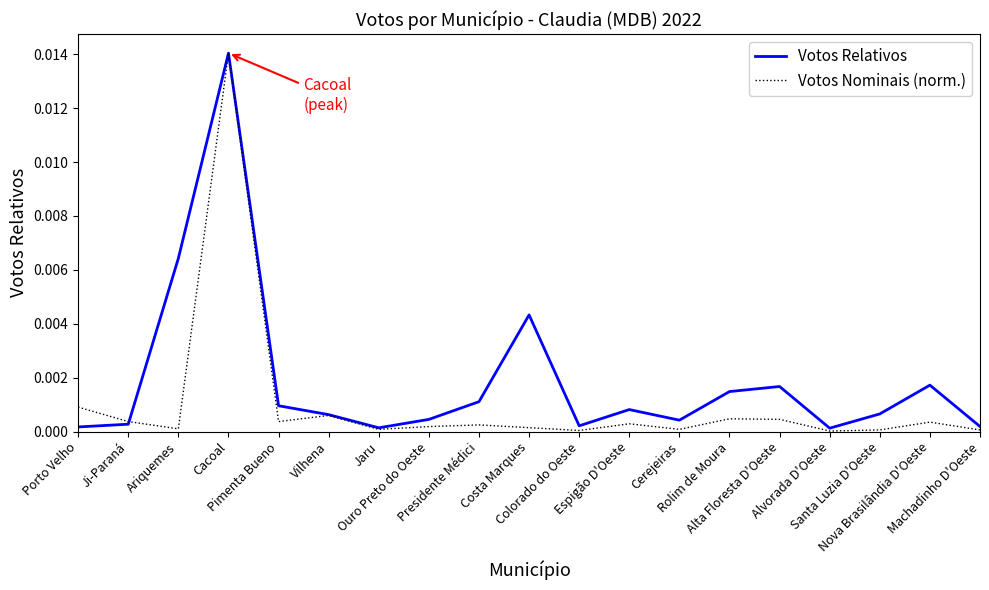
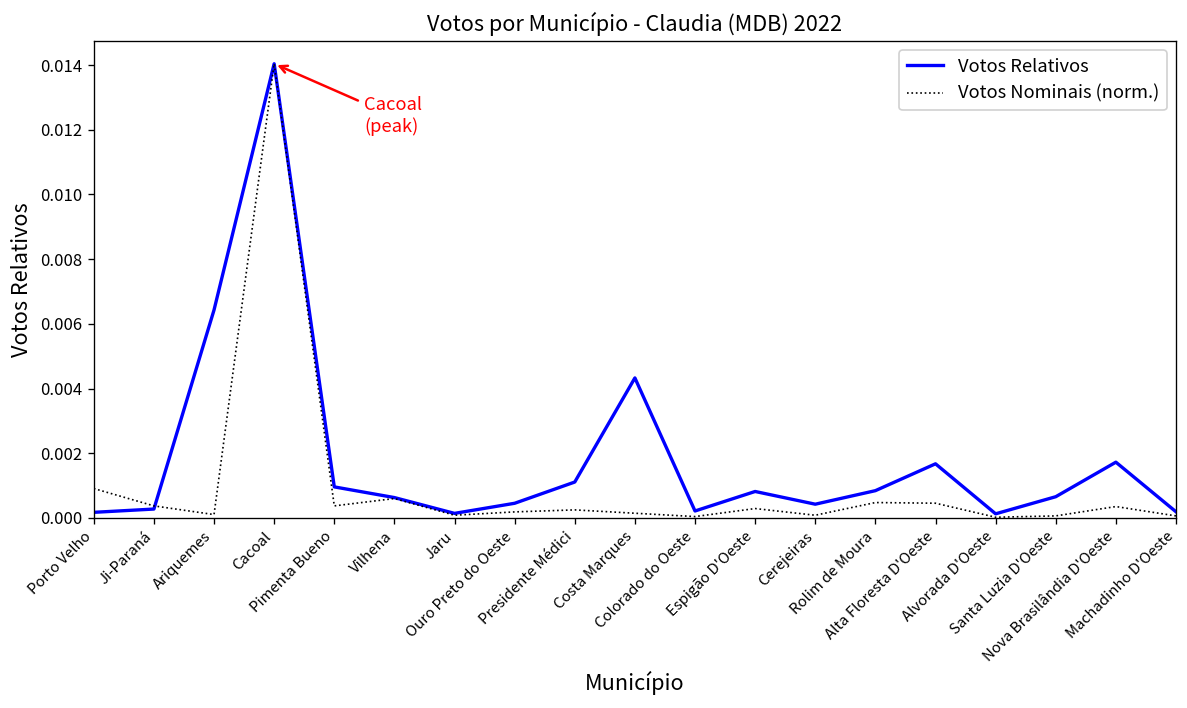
Votos Relativos, Rolim de Moura: 0.0015 -> 0.0008
